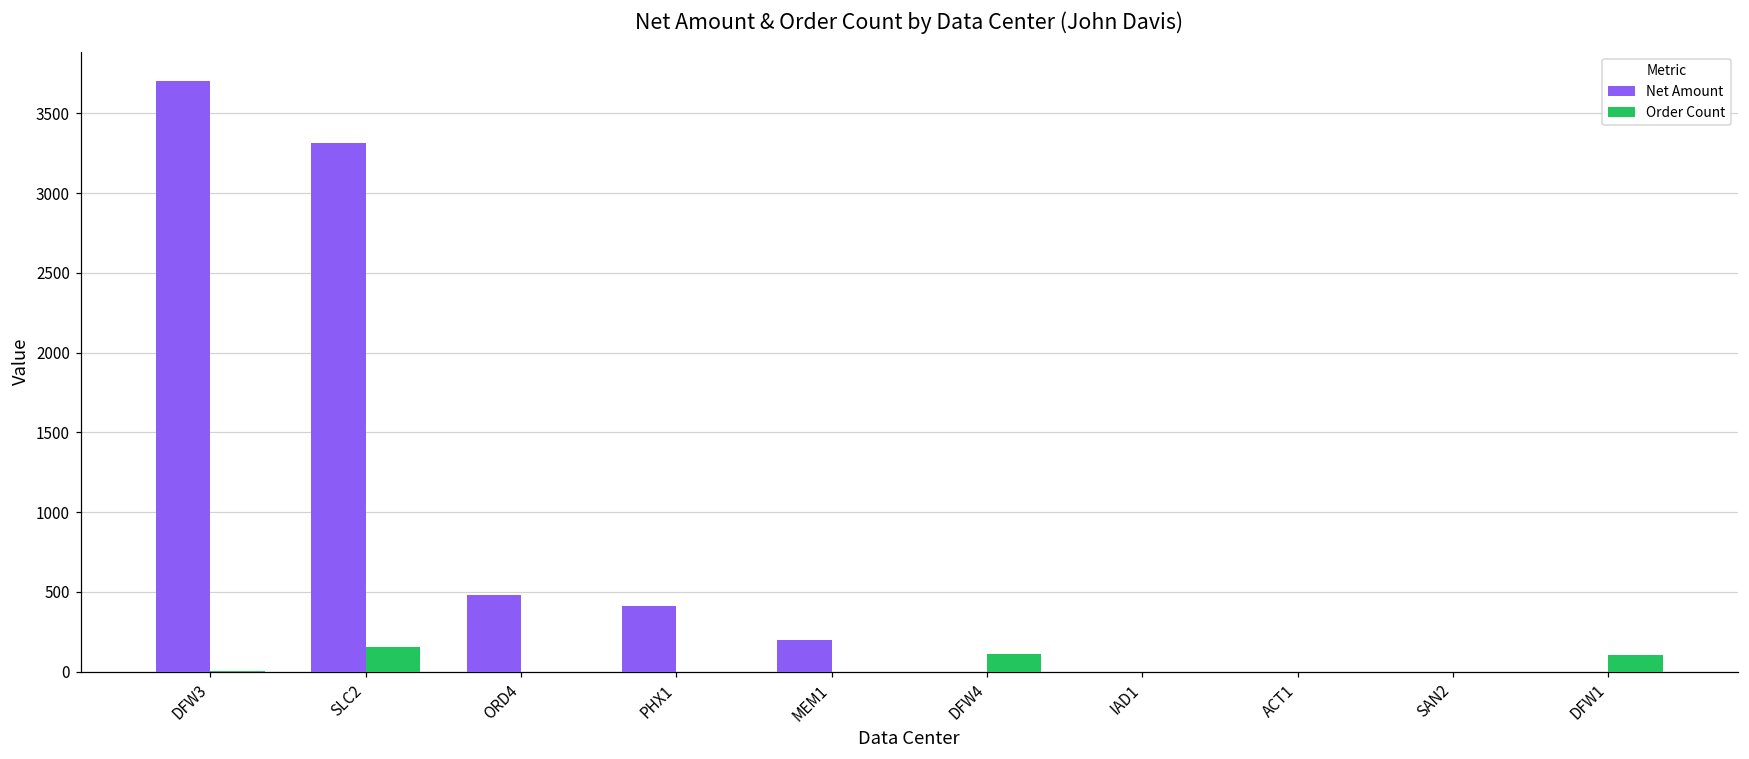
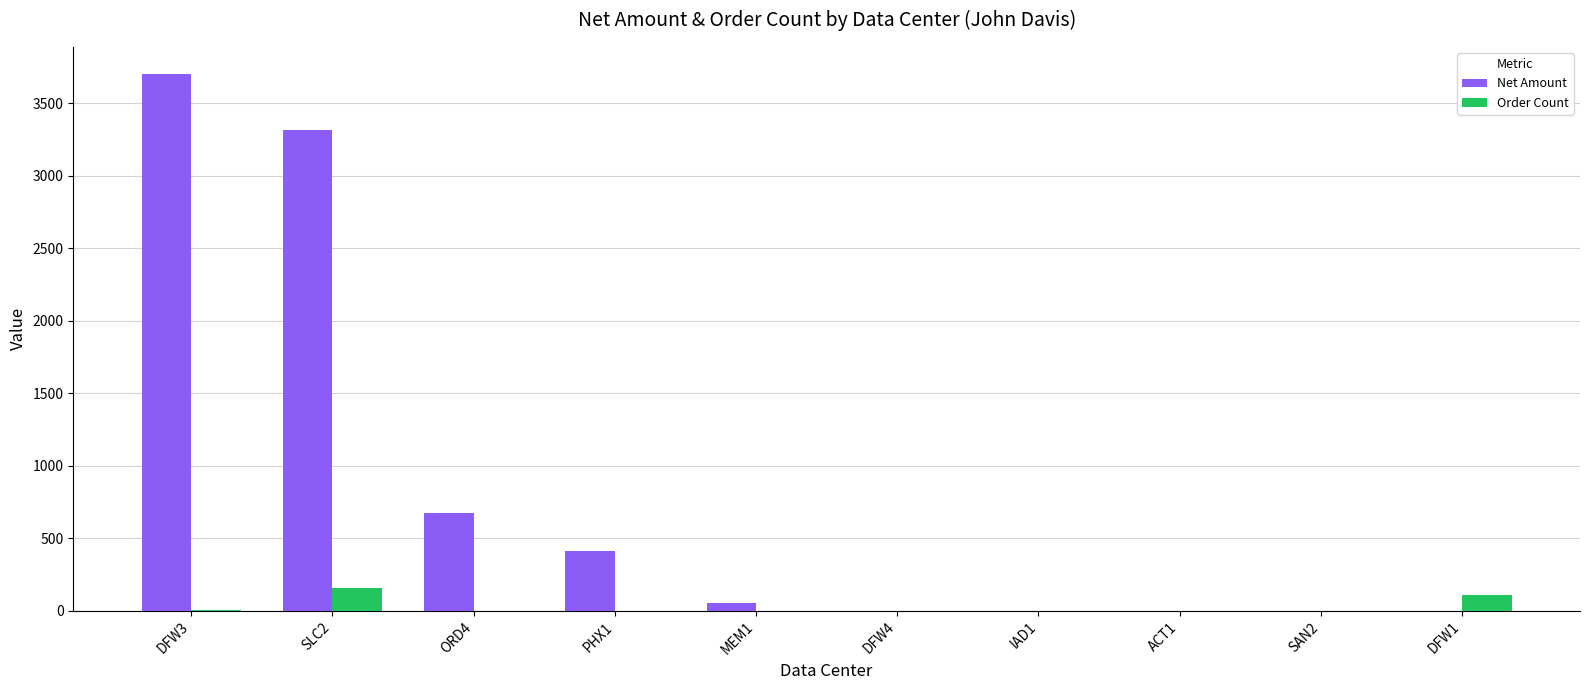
Net Amount, ORD4: 480 -> 670
Net Amount, MEM1: 200 -> 60
Order Count, DFW4: 110 -> 0
